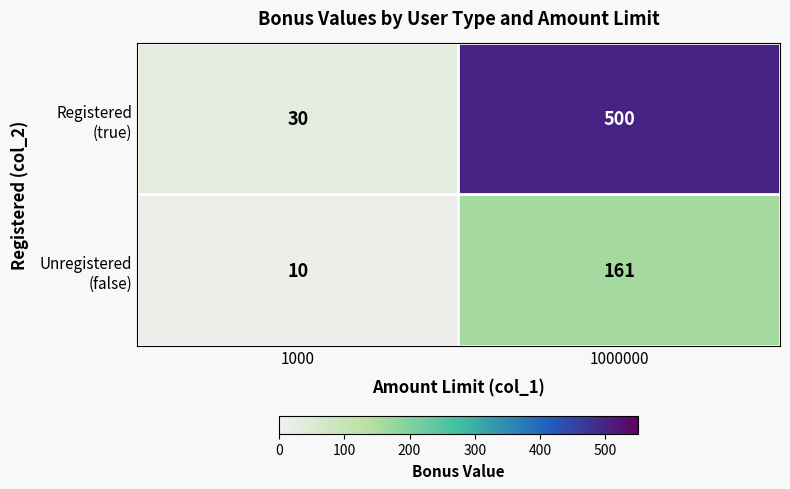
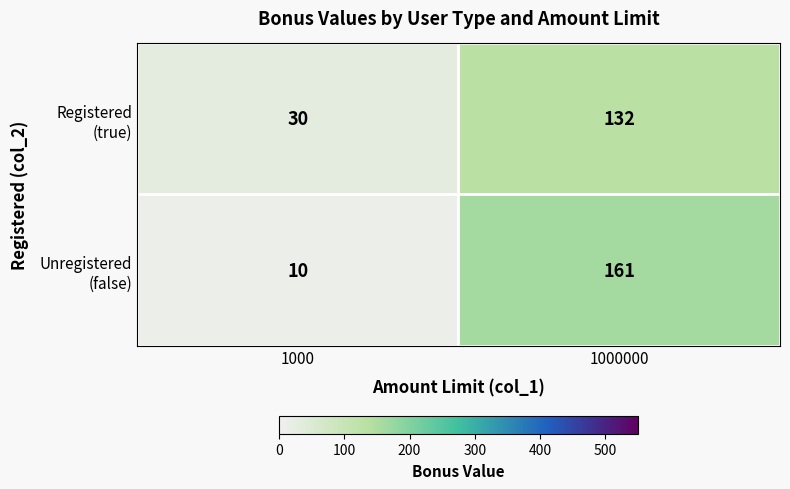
Registered (true), 1000000: 500 -> 132
